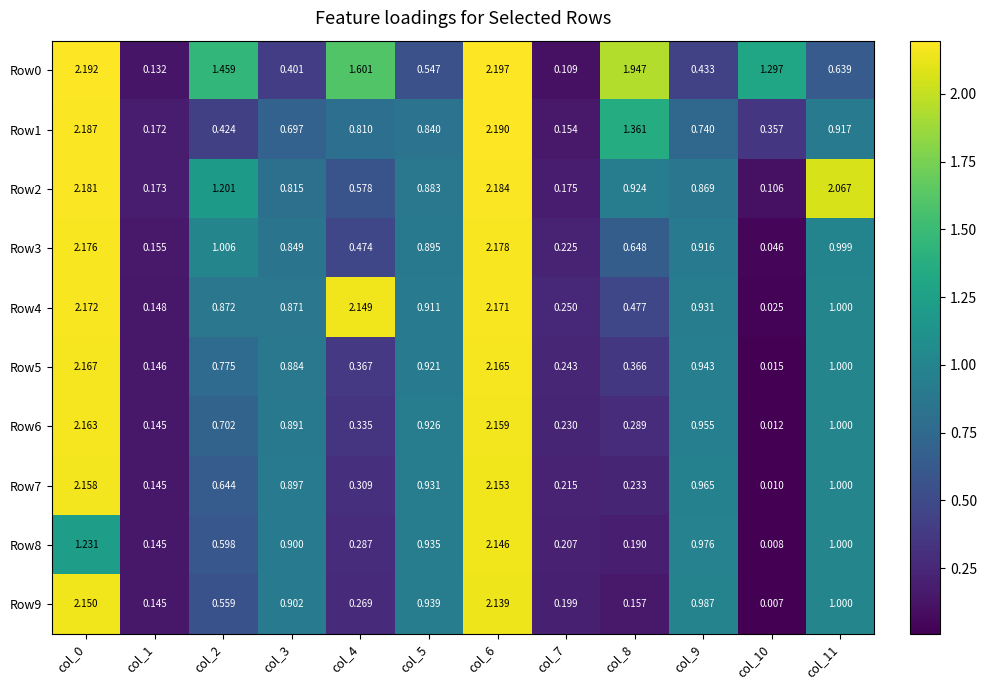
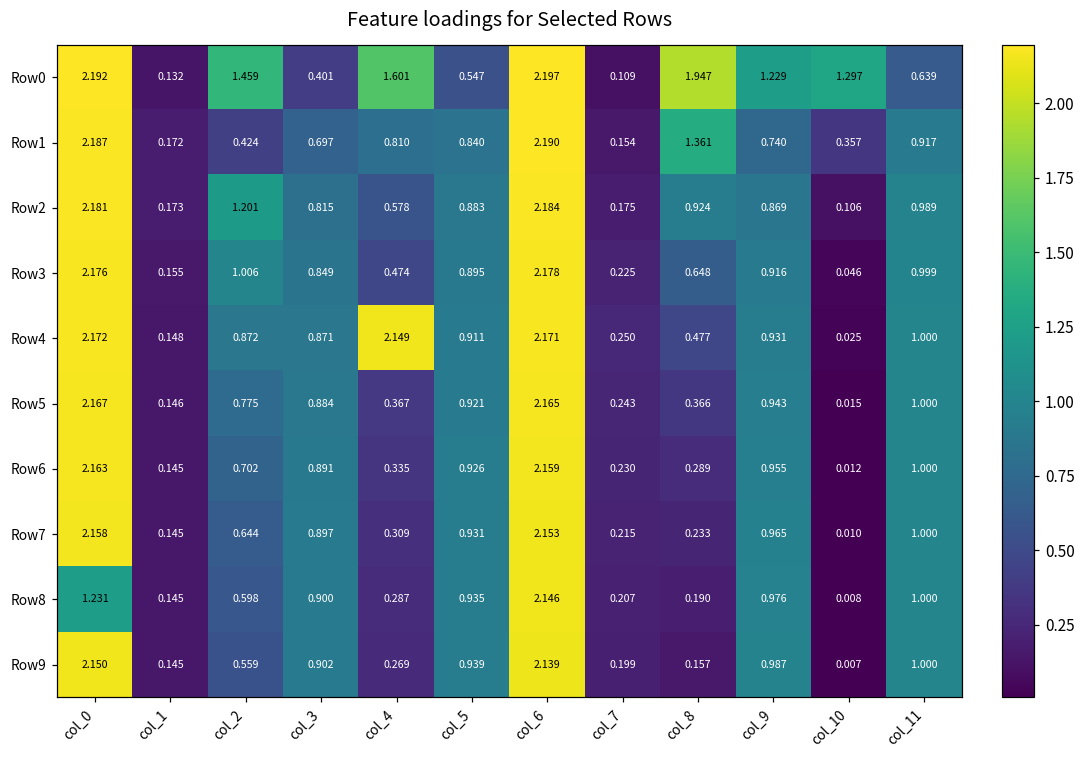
Row0, col_9: 0.433 -> 1.229
Row2, col_11: 2.067 -> 0.989
